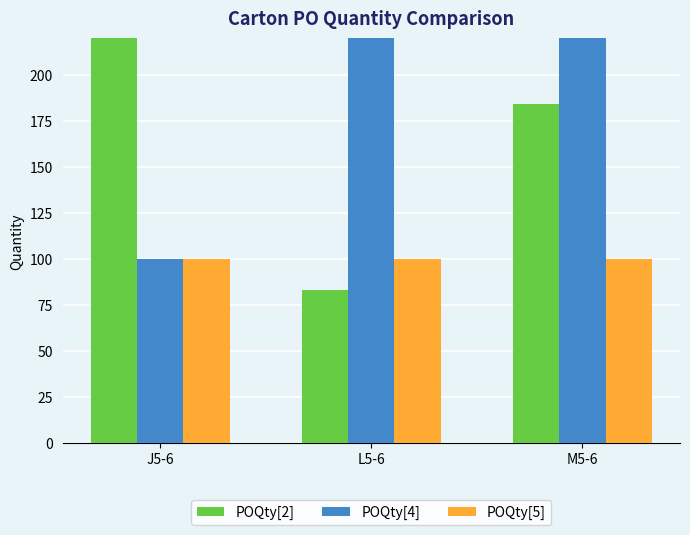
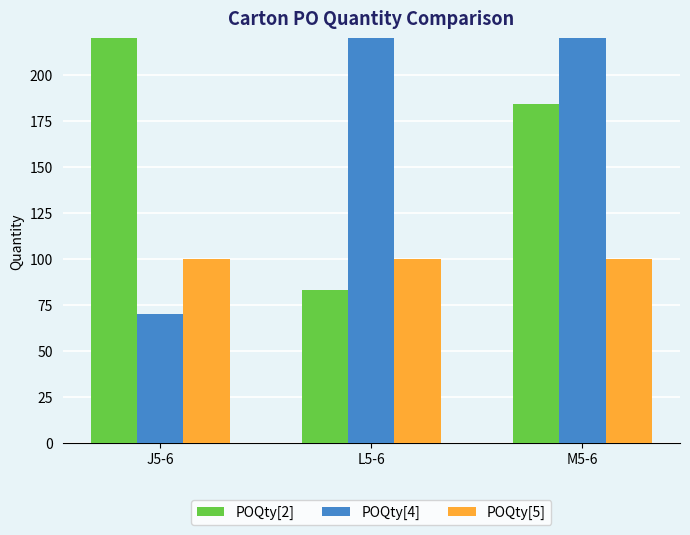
POQty[4], J5-6: 100 -> 70
